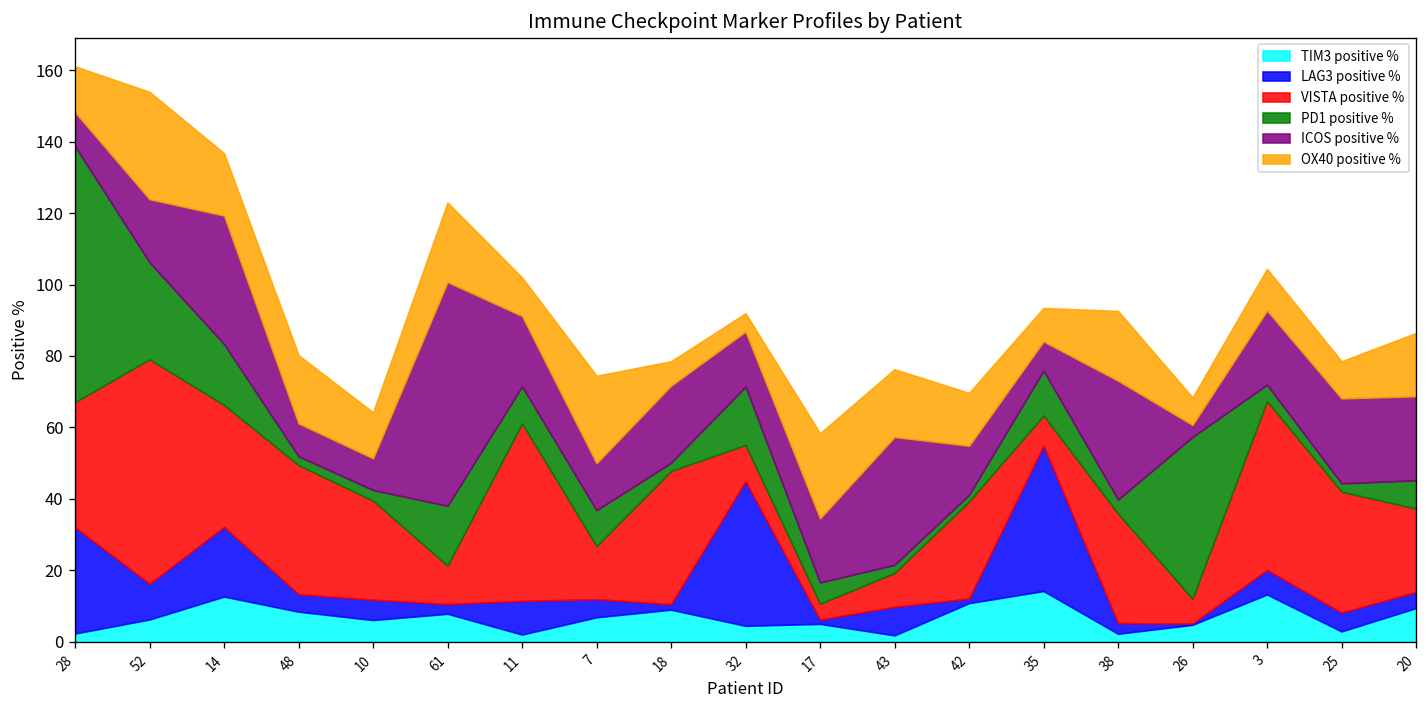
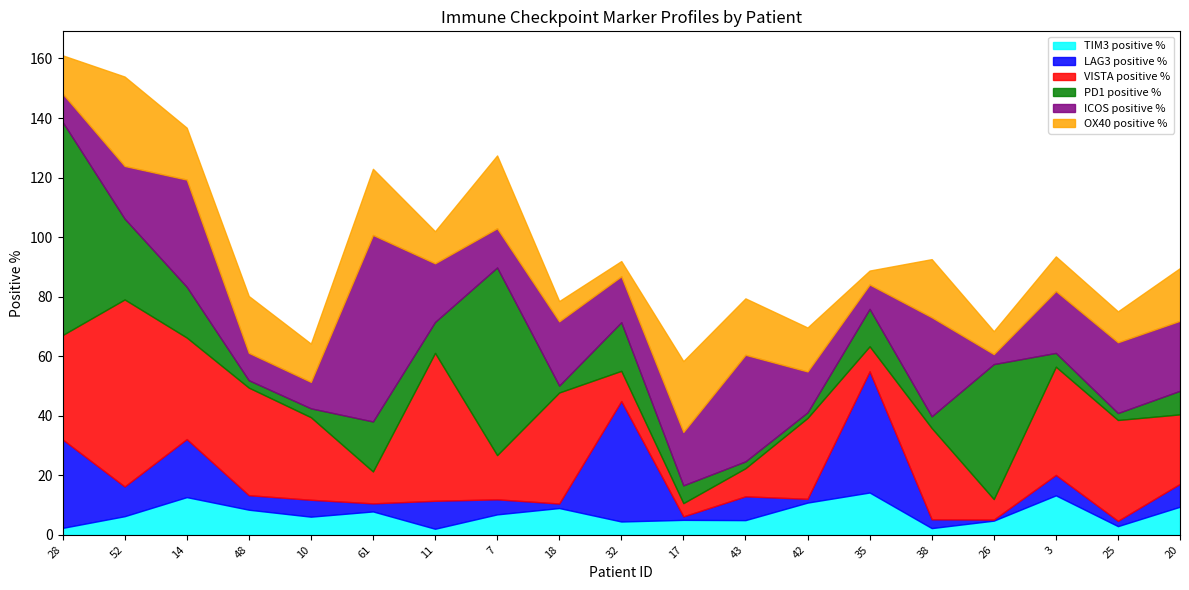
PD1 positive %, 7: 10 -> 63
TIM3 positive %, 43: 2 -> 5
OX40 positive %, 35: 9 -> 5
VISTA positive %, 3: 47 -> 36
LAG3 positive %, 25: 5 -> 2
LAG3 positive %, 20: 5 -> 8
